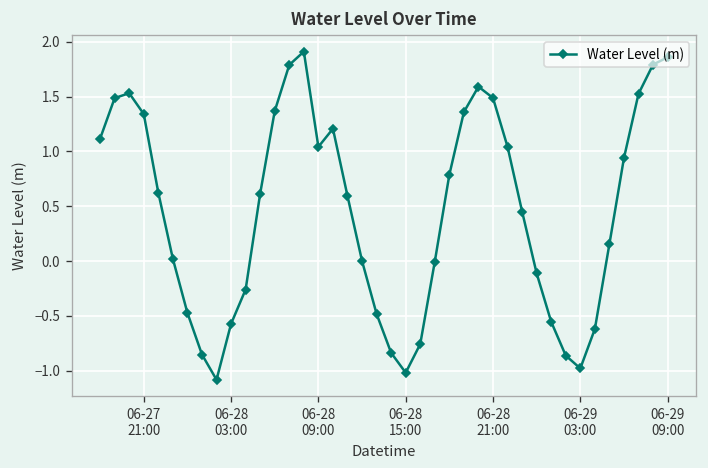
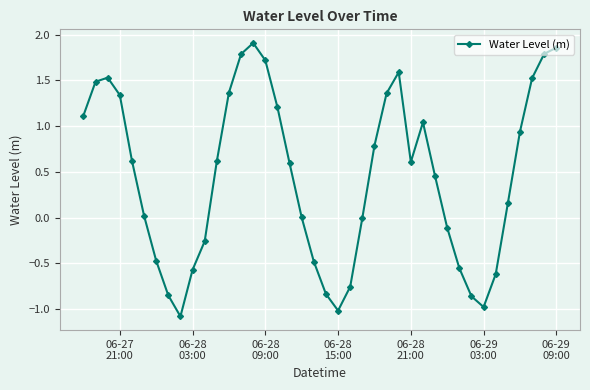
06-28 09:00: 1.0 -> 1.7
06-28 21:00: 1.5 -> 0.6
